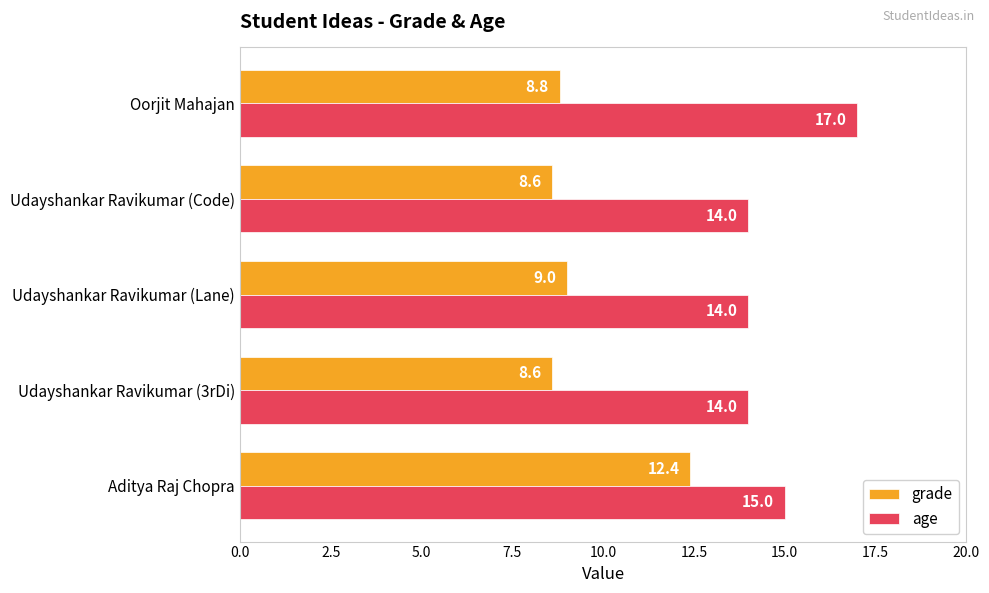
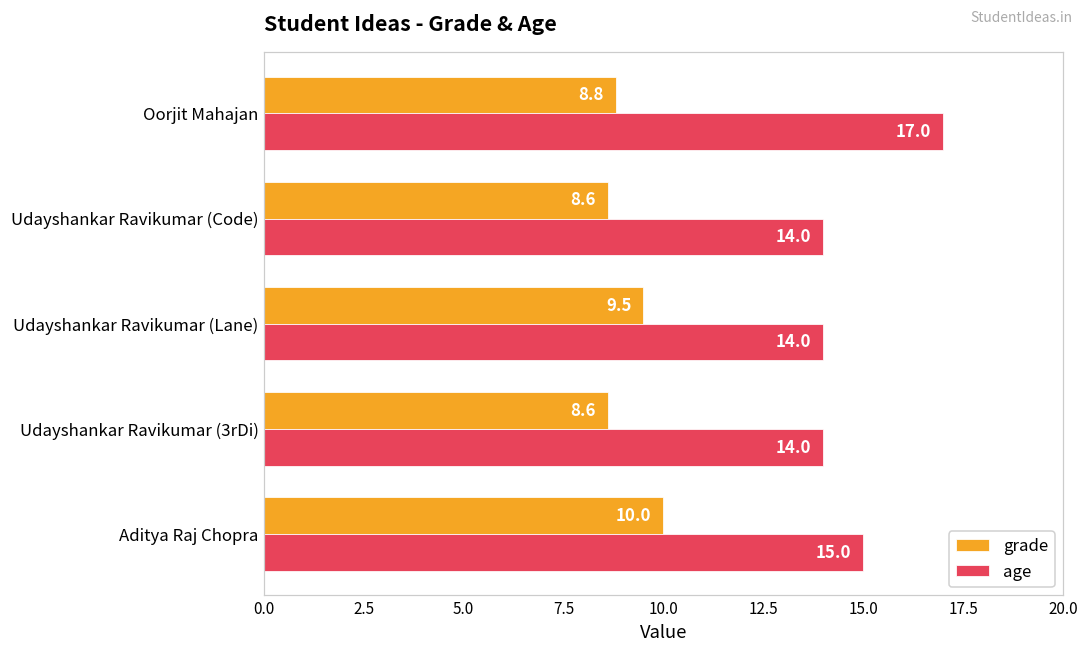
grade, Udayshankar Ravikumar (Lane): 9.0 -> 9.5
grade, Aditya Raj Chopra: 12.4 -> 10.0
